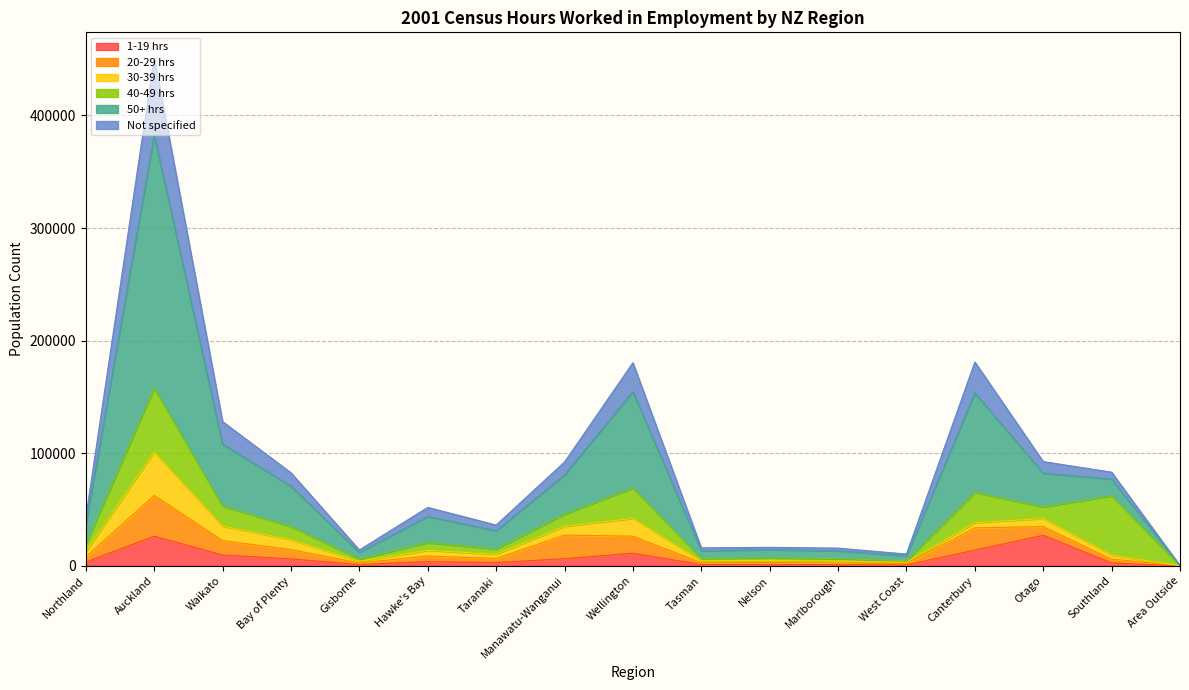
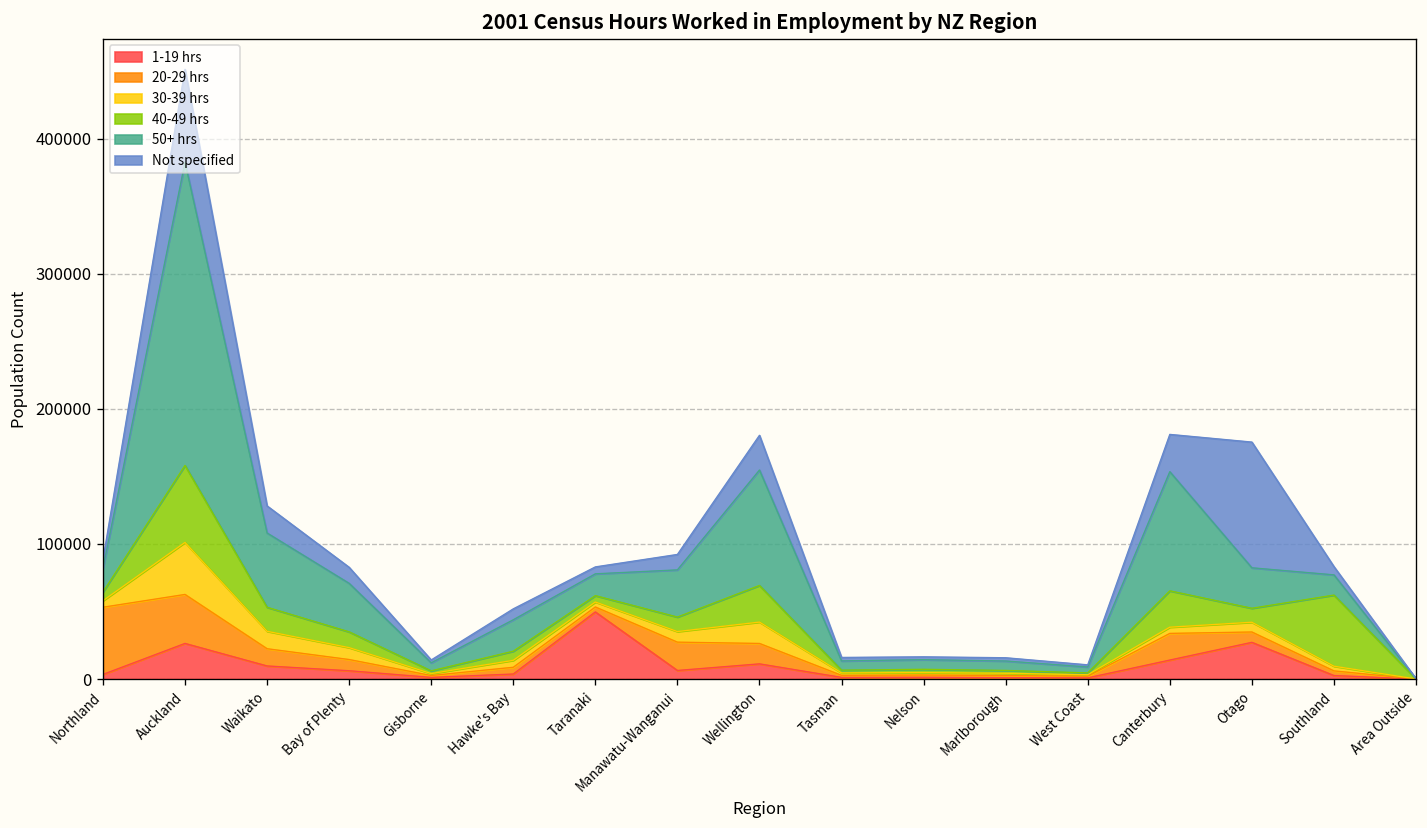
20-29 hrs, Northland: 4000 -> 50000
1-19 hrs, Taranaki: 3000 -> 50000
Not specified, Otago: 10000 -> 93000
